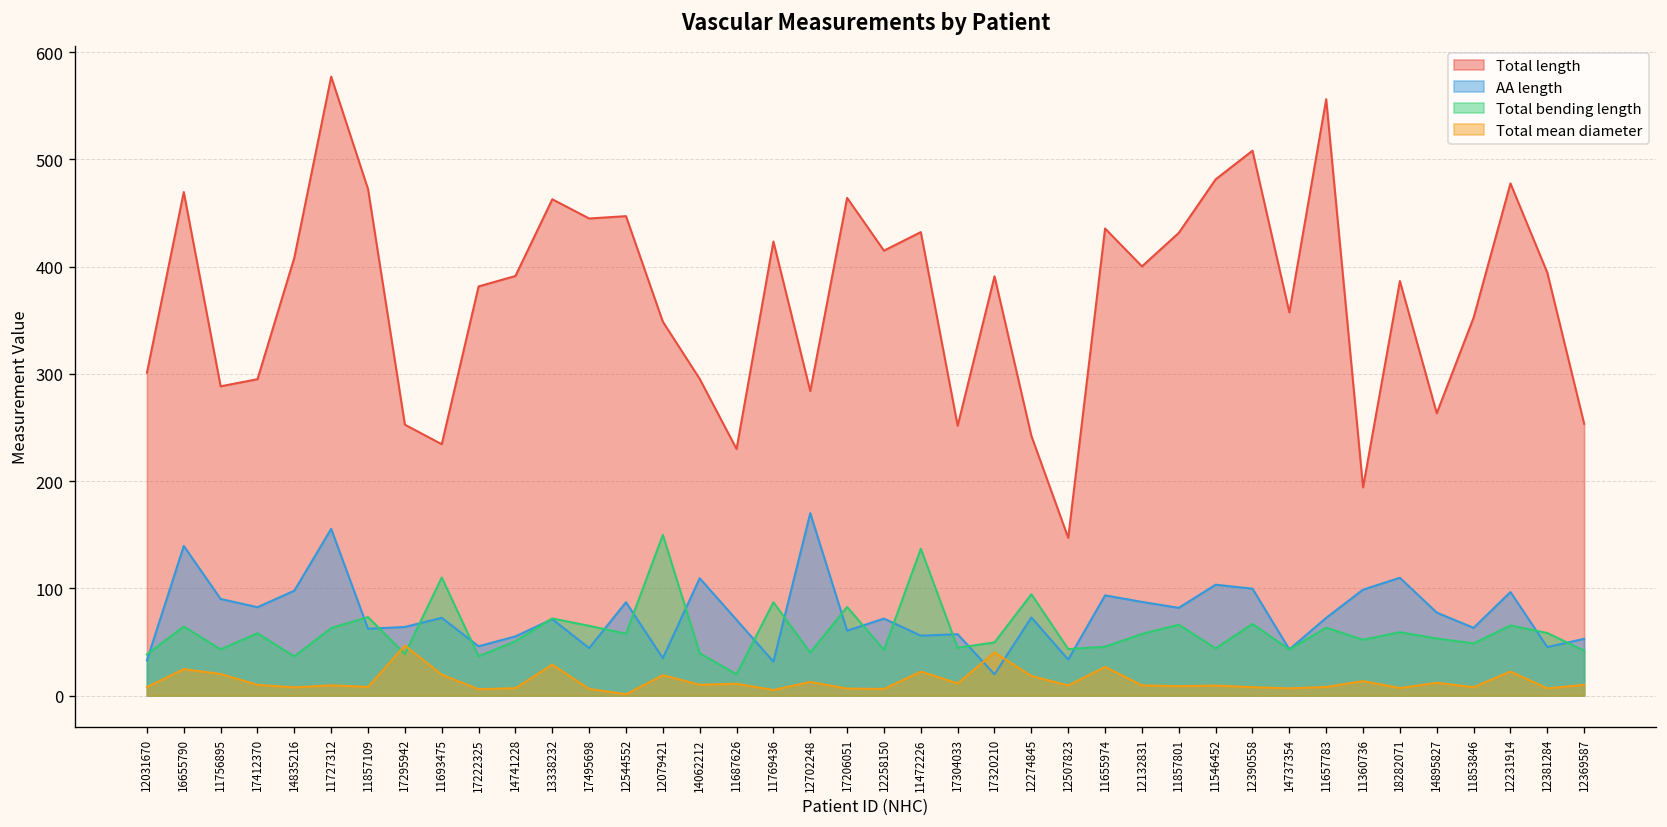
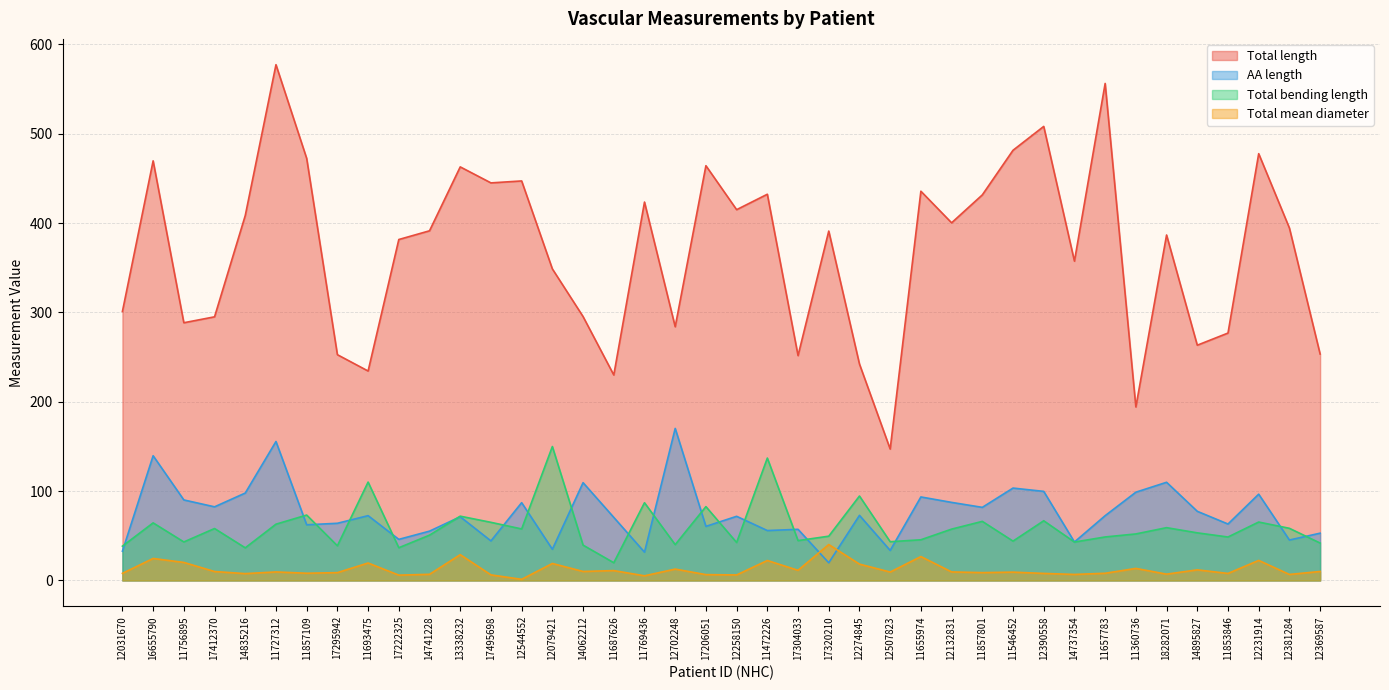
Total mean diameter, 17295942: 50 -> 10
Total bending length, 11657783: 60 -> 50
Total length, 11853846: 350 -> 280
